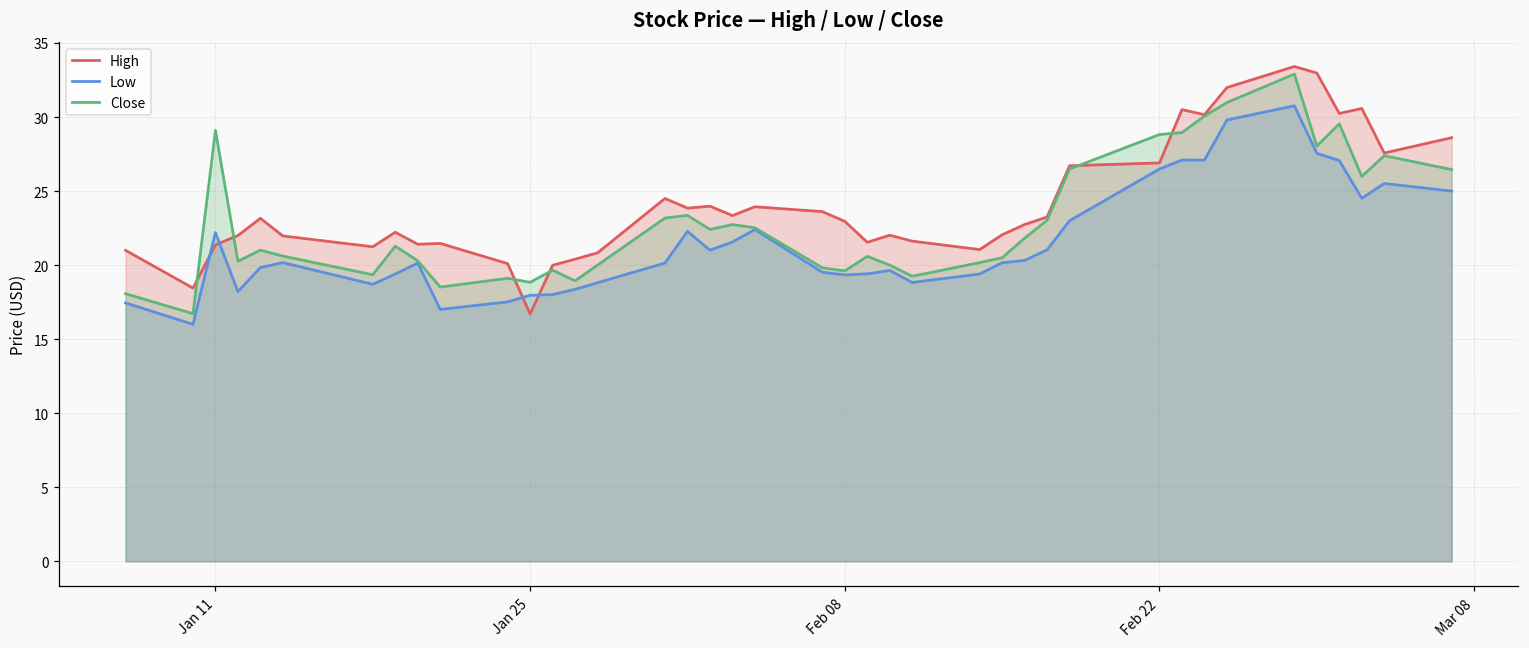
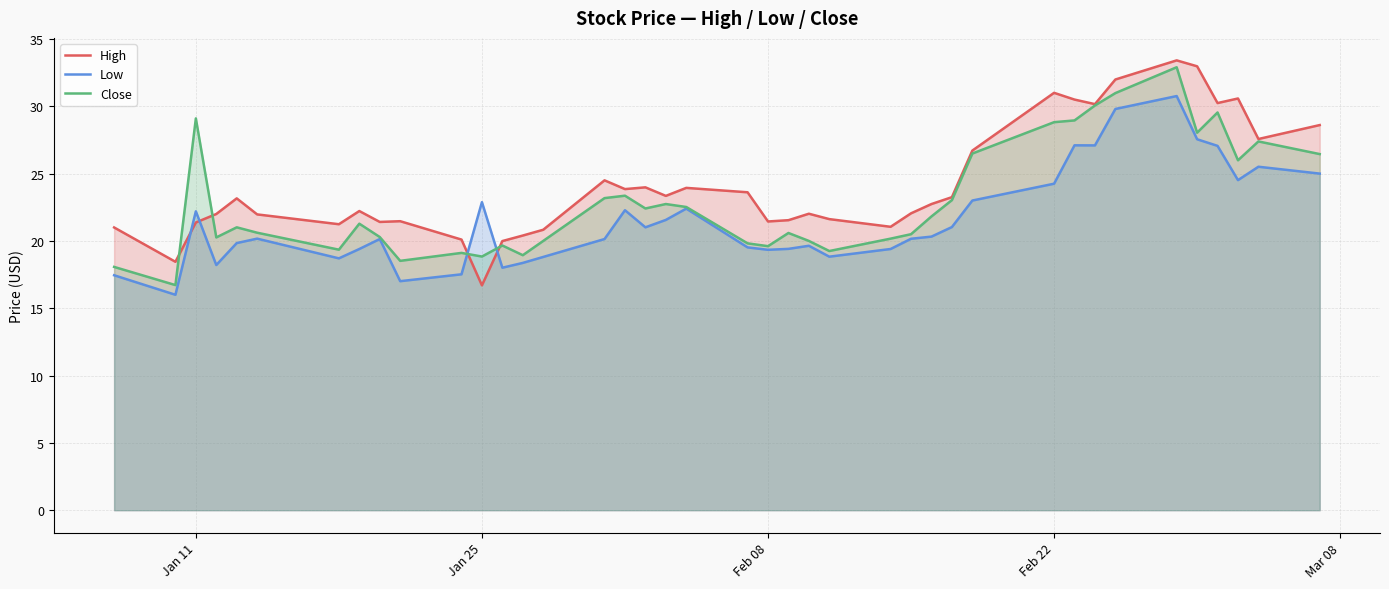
Low, Jan 25: 18.0 -> 22.9
High, Feb 08: 23.0 -> 21.4
High, Feb 22: 26.9 -> 31.0
Low, Feb 22: 26.5 -> 24.3
